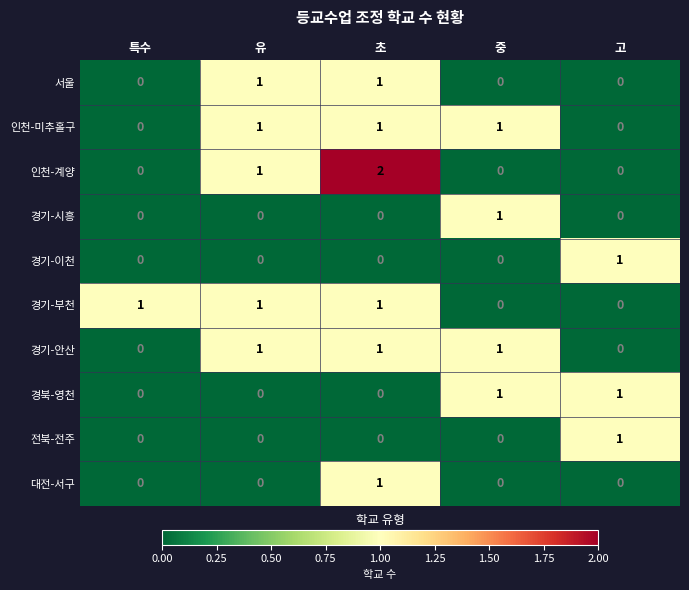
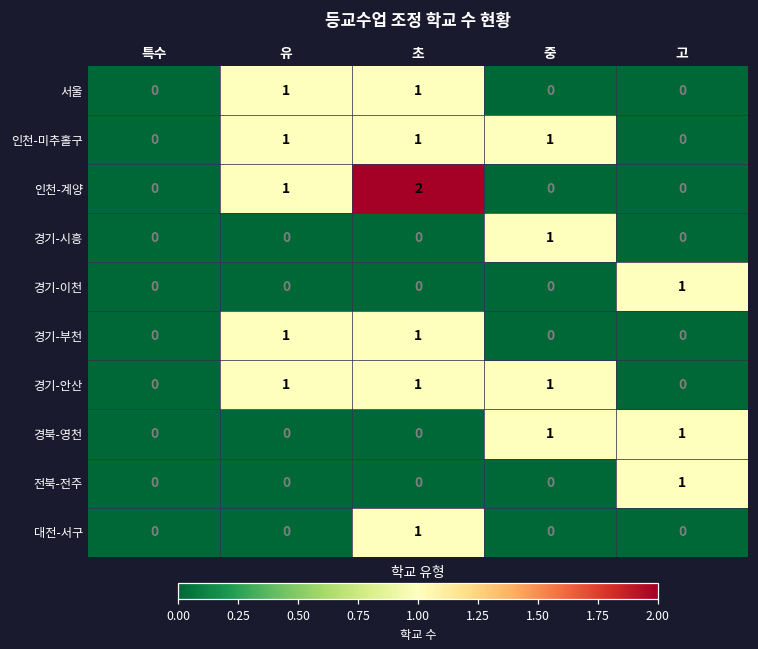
경기-부천, 특수: 1 -> 0
